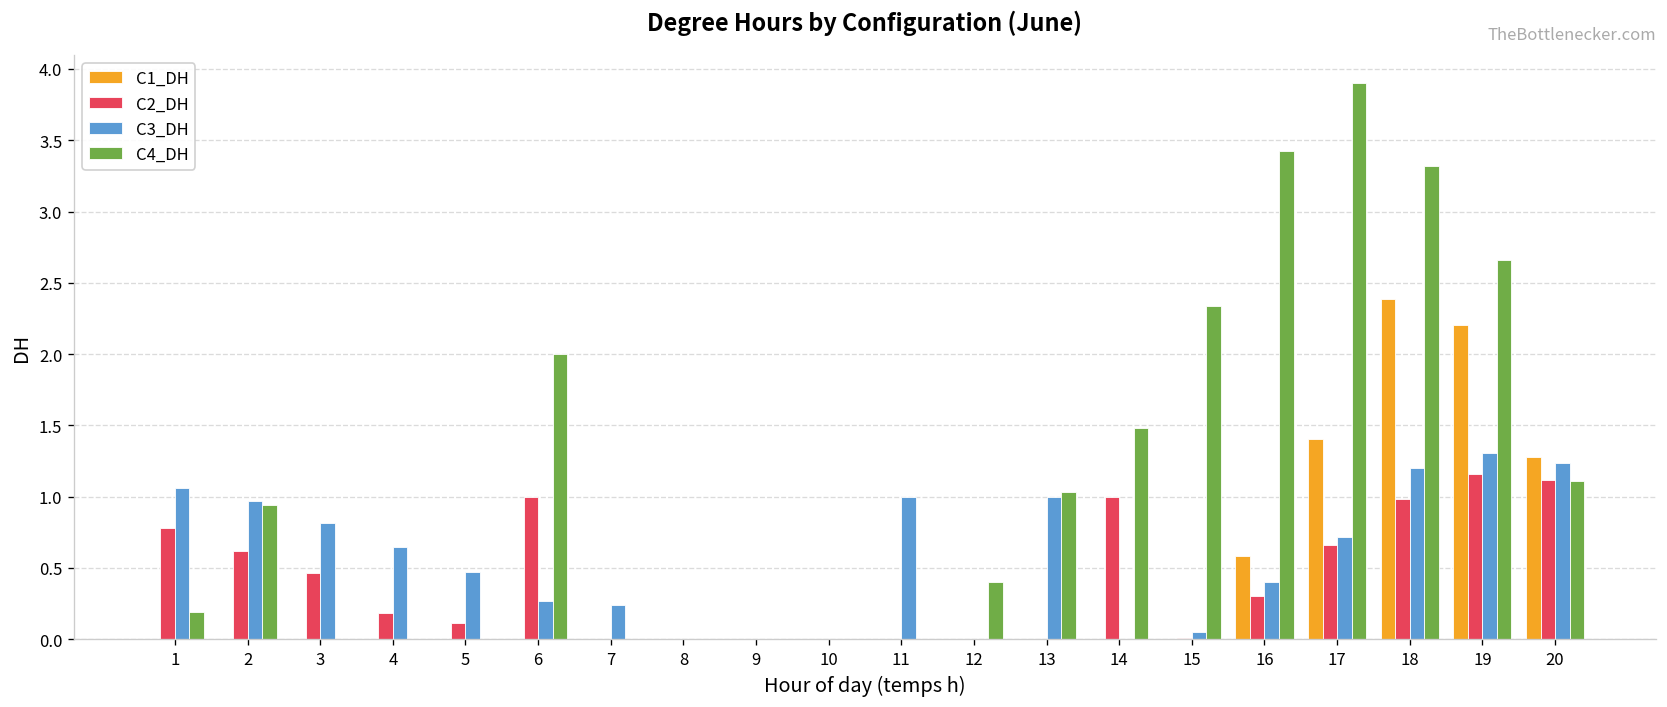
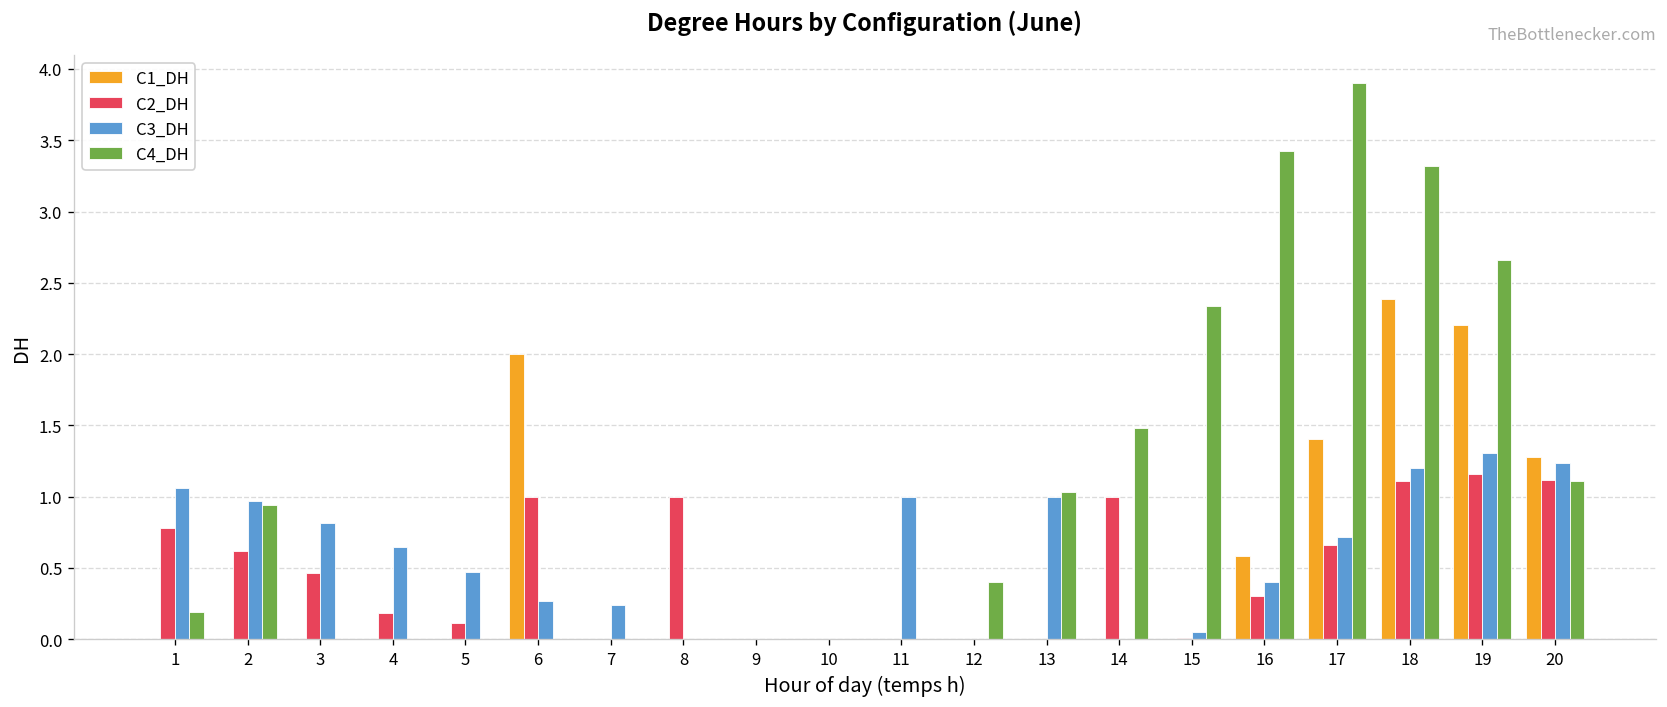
C1_DH, 6: 0 -> 2
C4_DH, 6: 2 -> 0
C2_DH, 8: 0 -> 1
C2_DH, 18: 0.98 -> 1.11
